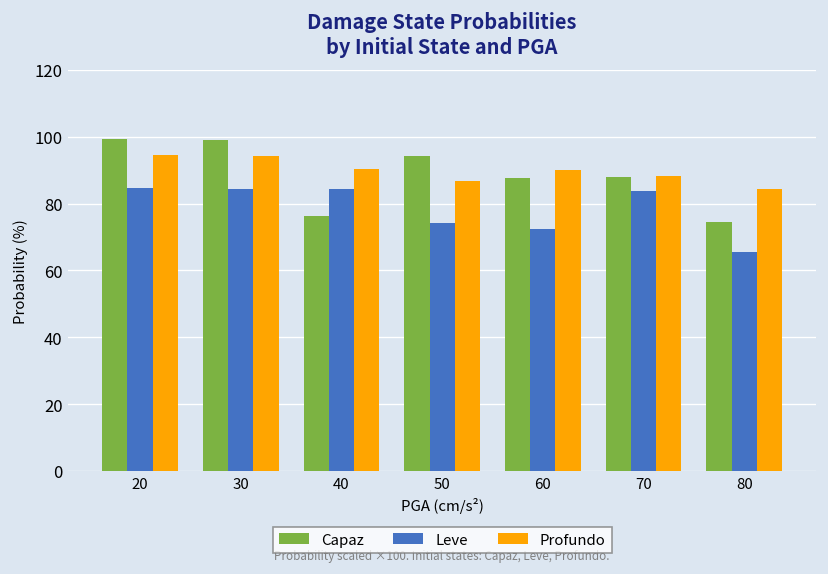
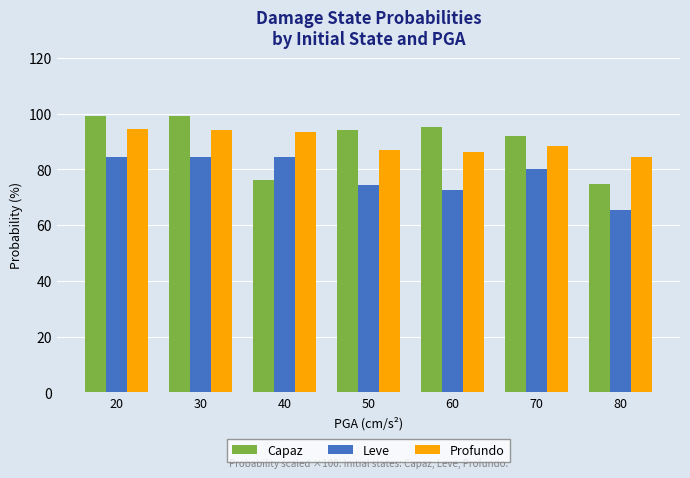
Profundo, 40: 90 -> 93
Capaz, 60: 88 -> 95
Profundo, 60: 90 -> 86
Capaz, 70: 88 -> 92
Leve, 70: 84 -> 80
